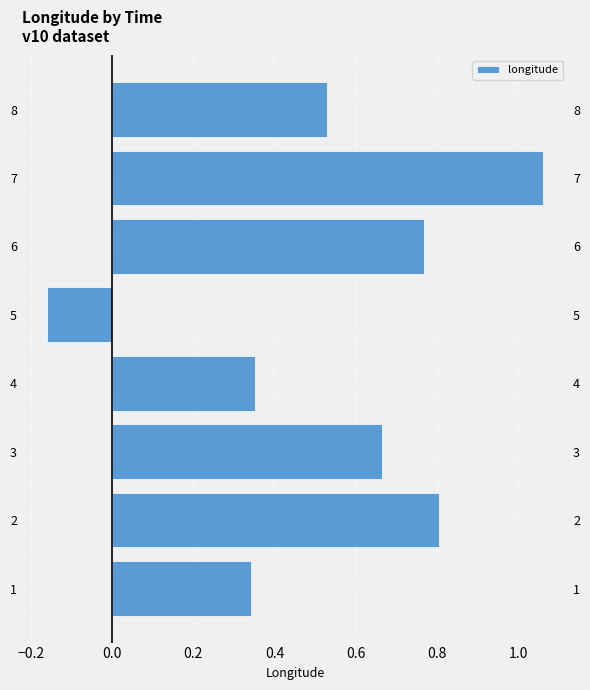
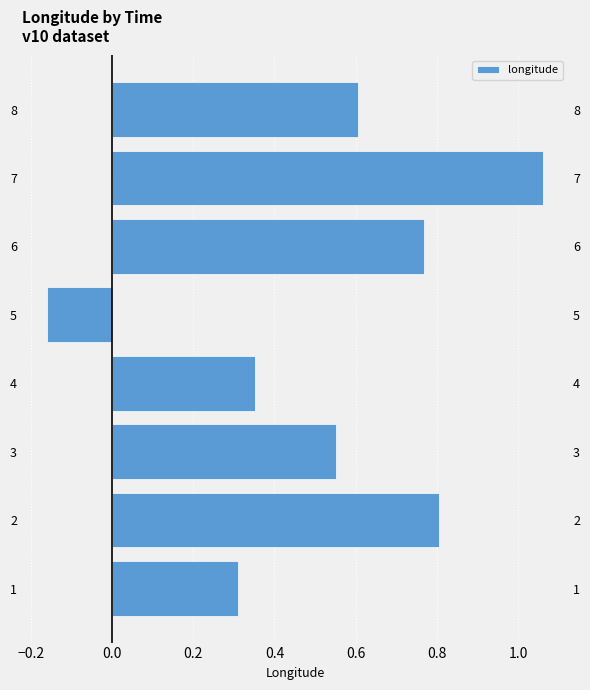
8: 0.53 -> 0.61
3: 0.67 -> 0.55
1: 0.34 -> 0.31
